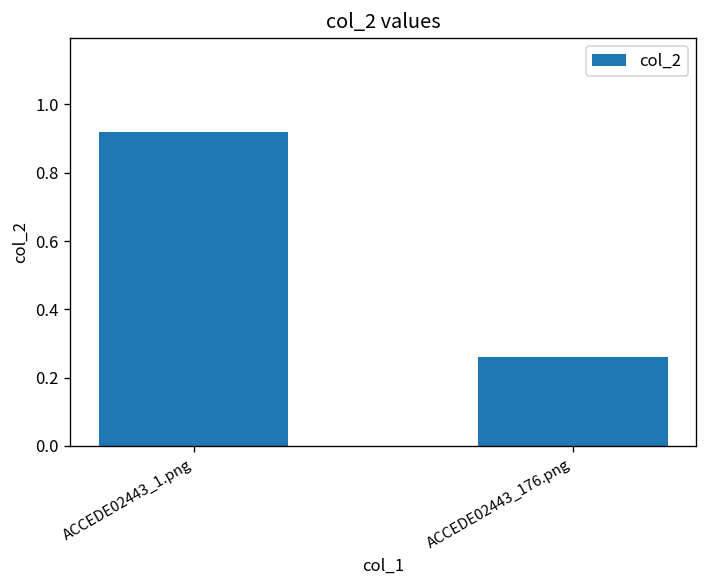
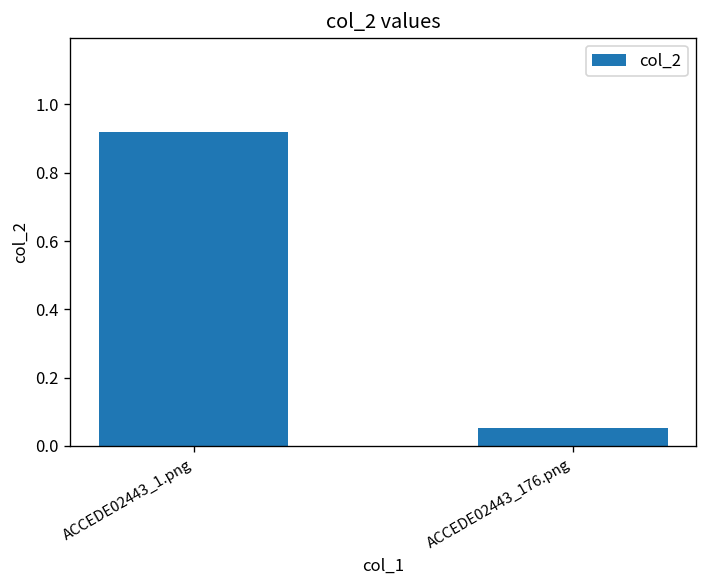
ACCEDE02443_176.png: 0.26 -> 0.05
